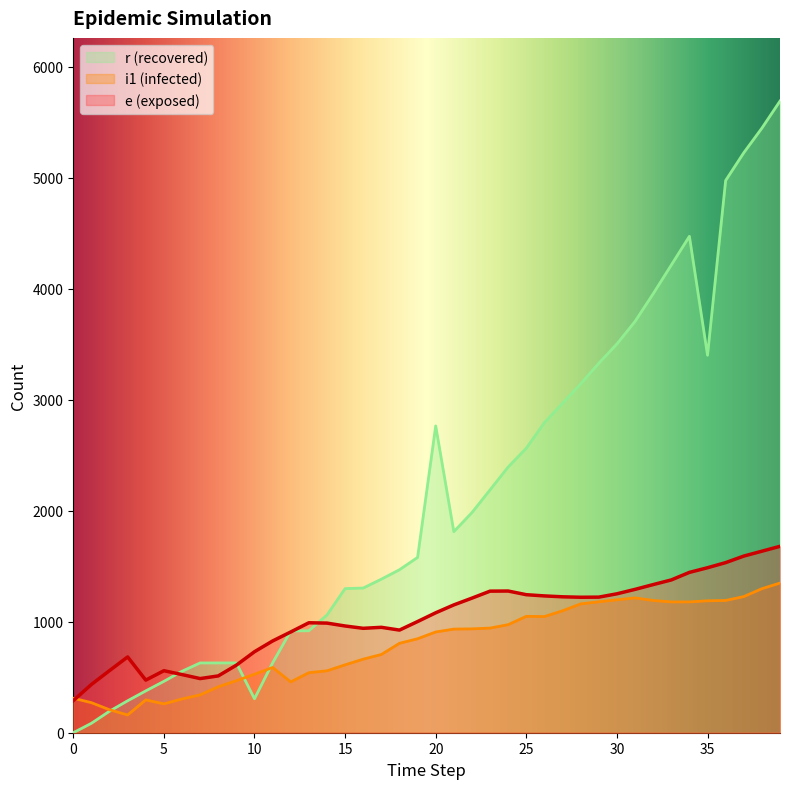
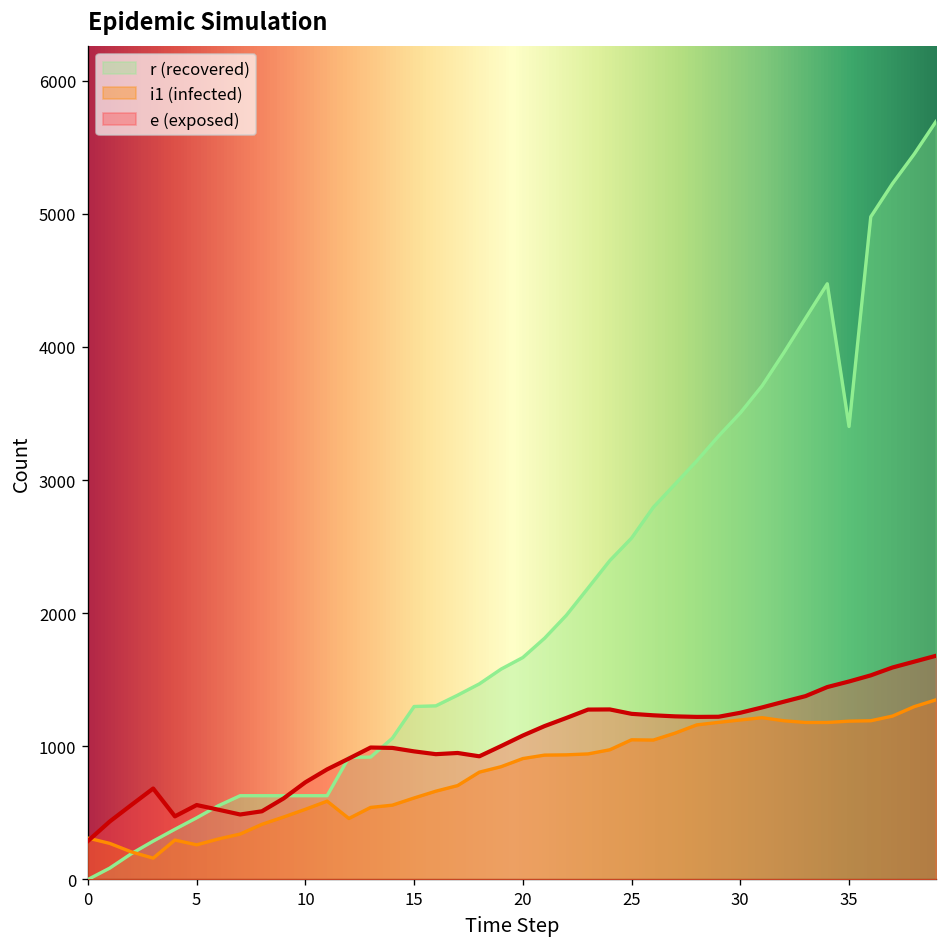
r (recovered), 10: 310 -> 630
r (recovered), 20: 2770 -> 1670
